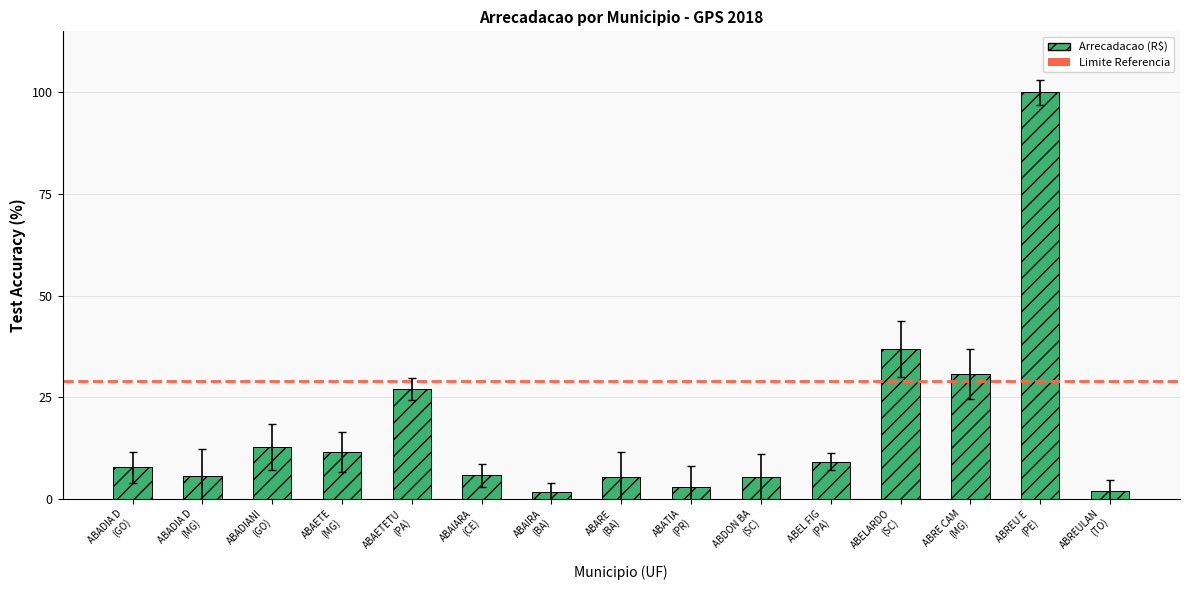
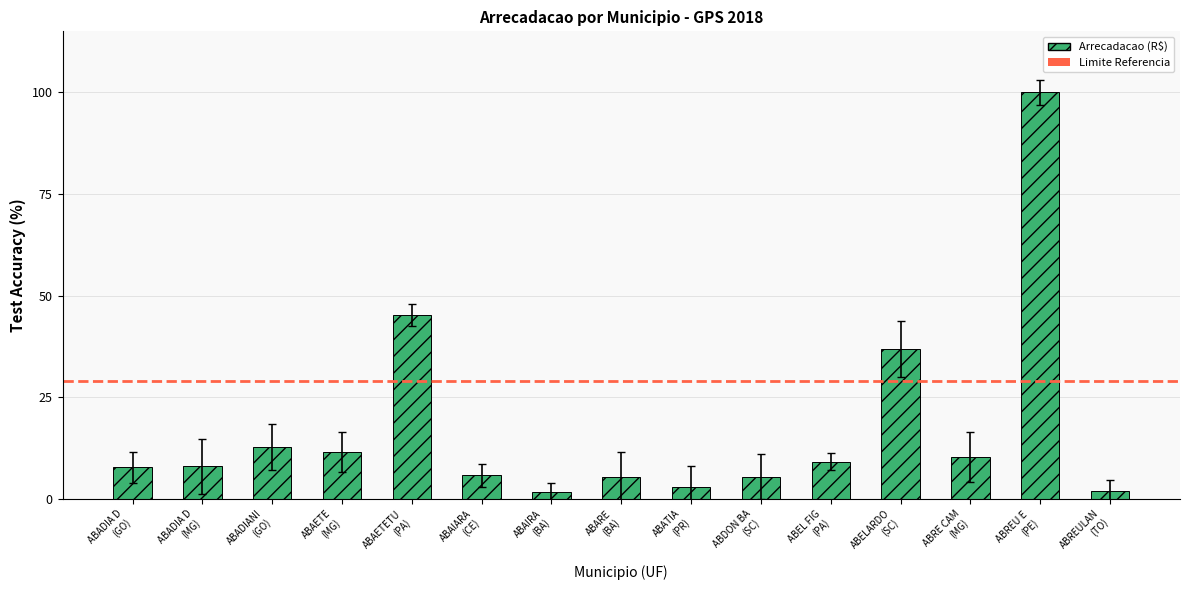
Arrecadacao (R$), ABADIA D (MG): 5 -> 8
Arrecadacao (R$), ABAETETU (PA): 27 -> 45
Arrecadacao (R$), ABRE CAM (MG): 31 -> 10
